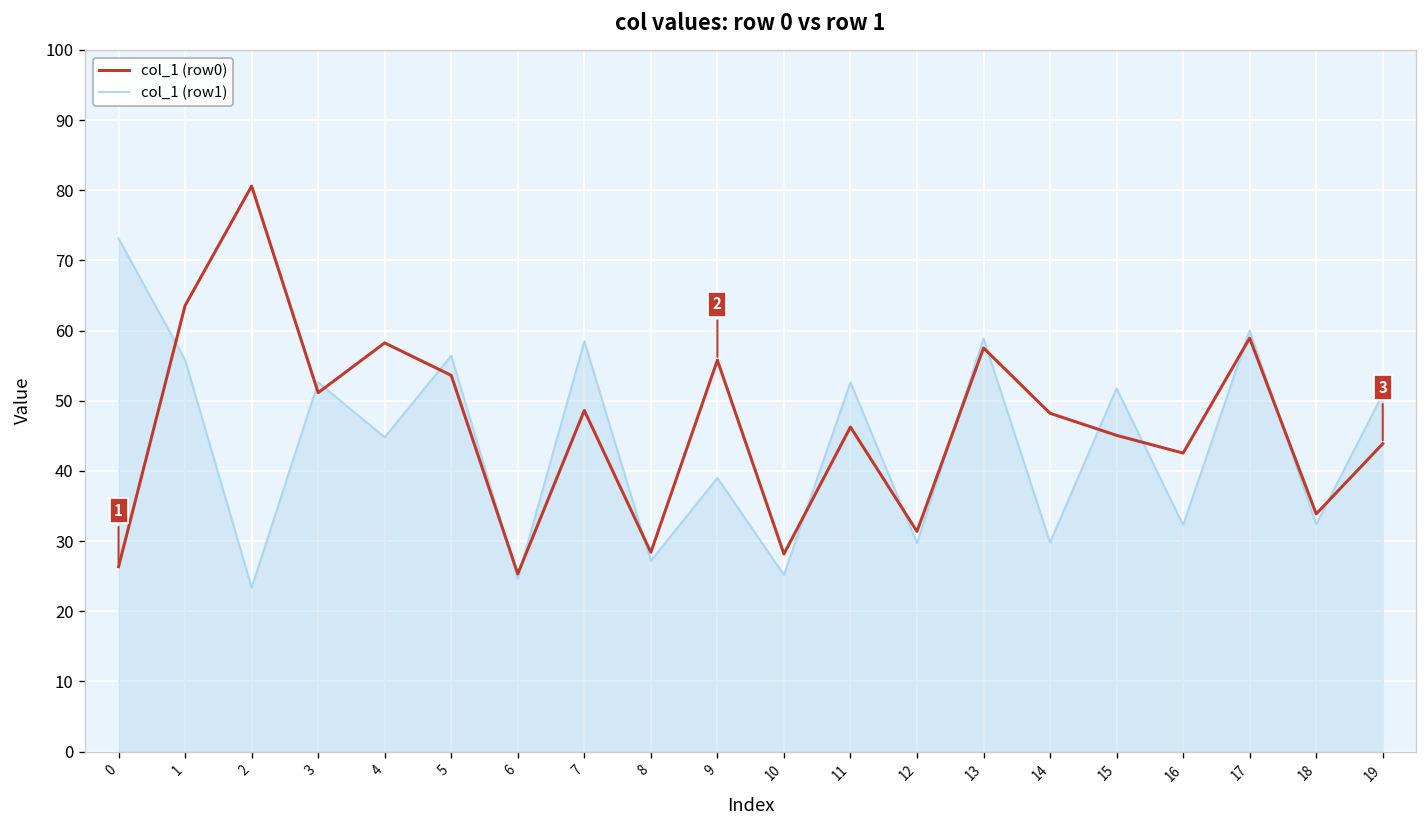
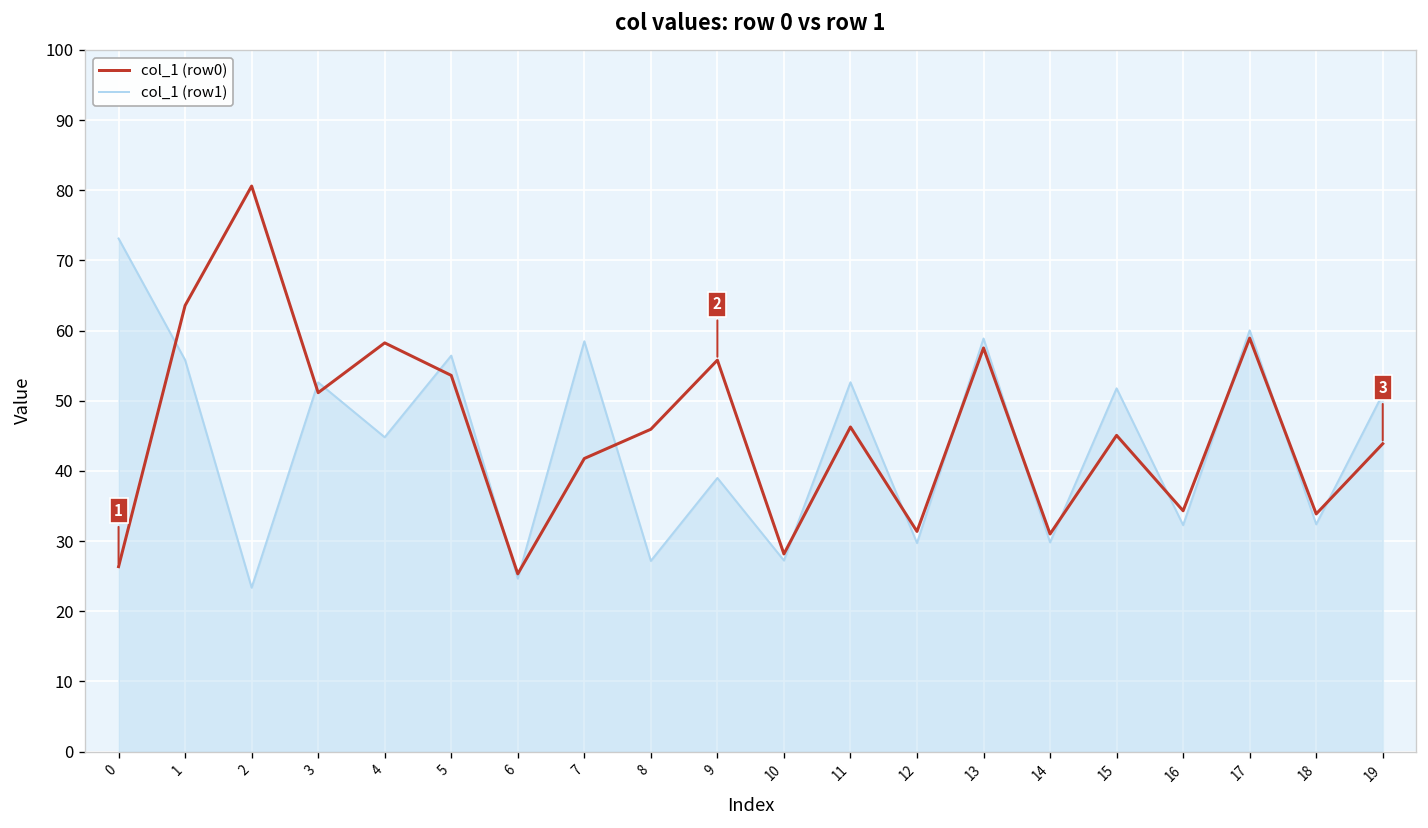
col_1 (row0), 7: 49 -> 42
col_1 (row0), 8: 28 -> 46
col_1 (row1), 10: 25 -> 27
col_1 (row0), 14: 48 -> 31
col_1 (row0), 16: 43 -> 34
